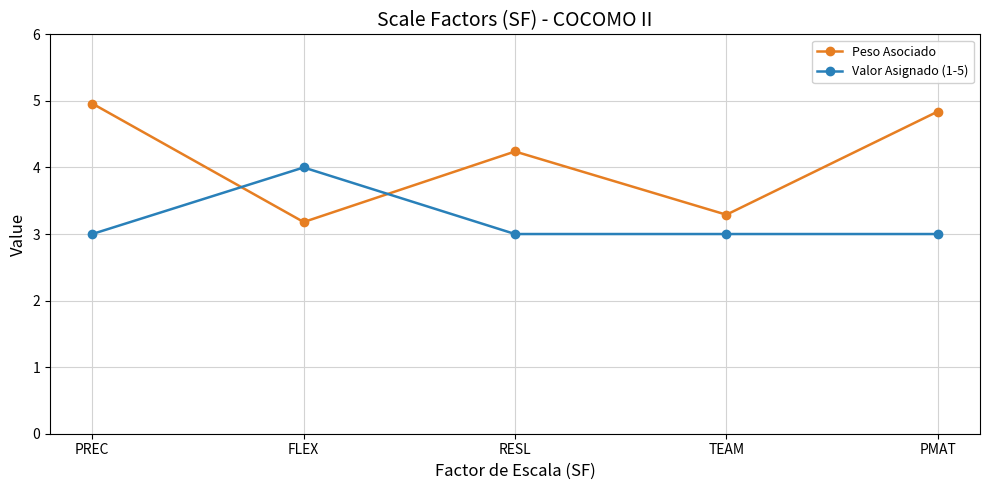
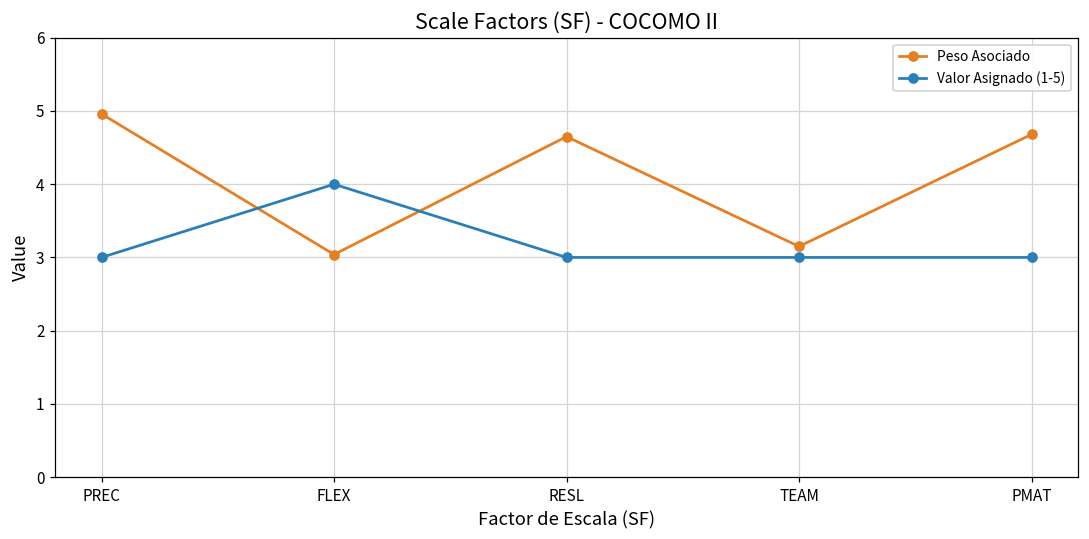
Peso Asociado, FLEX: 3.2 -> 3.0
Peso Asociado, RESL: 4.2 -> 4.7
Peso Asociado, TEAM: 3.3 -> 3.2
Peso Asociado, PMAT: 4.8 -> 4.7
